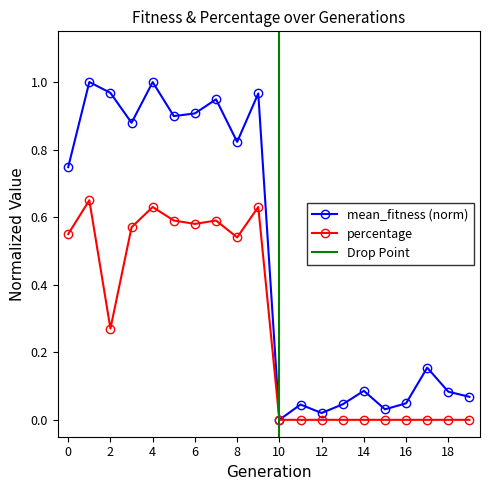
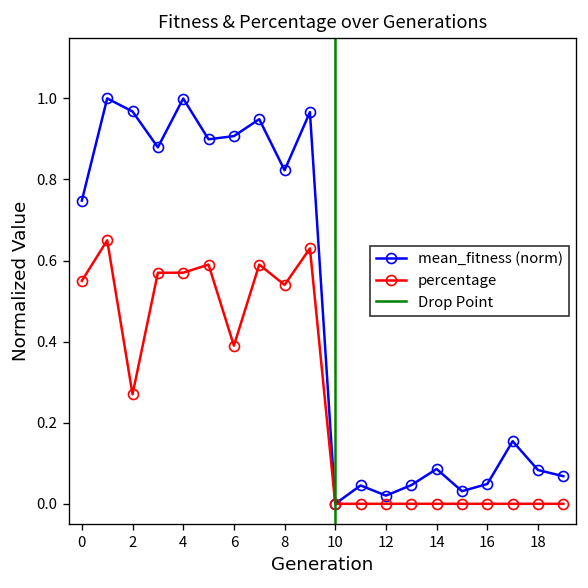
percentage, 4: 0.63 -> 0.57
percentage, 6: 0.58 -> 0.39
